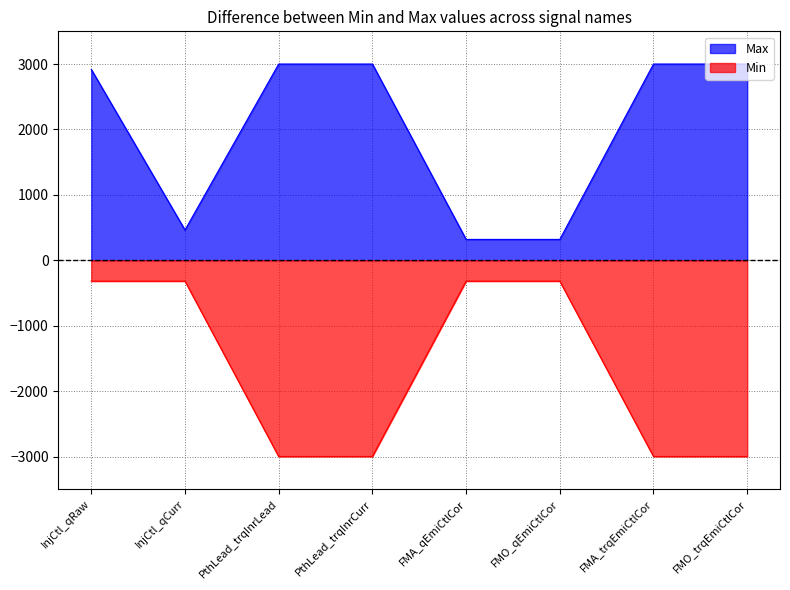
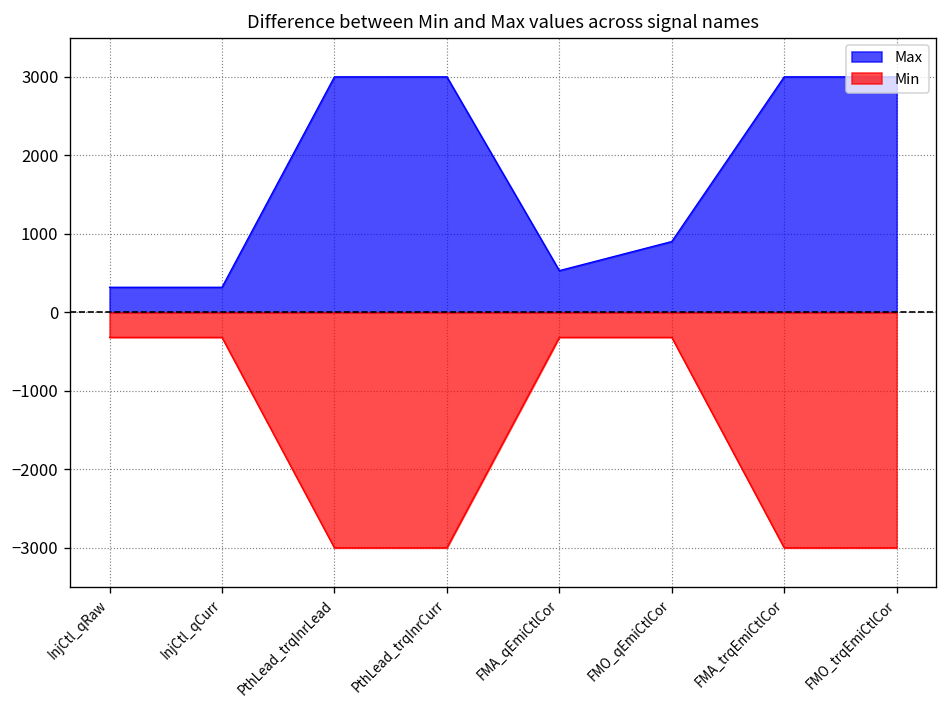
Max, InjCtl_qRaw: 2900 -> 300
Max, InjCtl_qCurr: 500 -> 300
Max, FMA_qEmiCtlCor: 300 -> 500
Max, FMO_qEmiCtlCor: 300 -> 900
